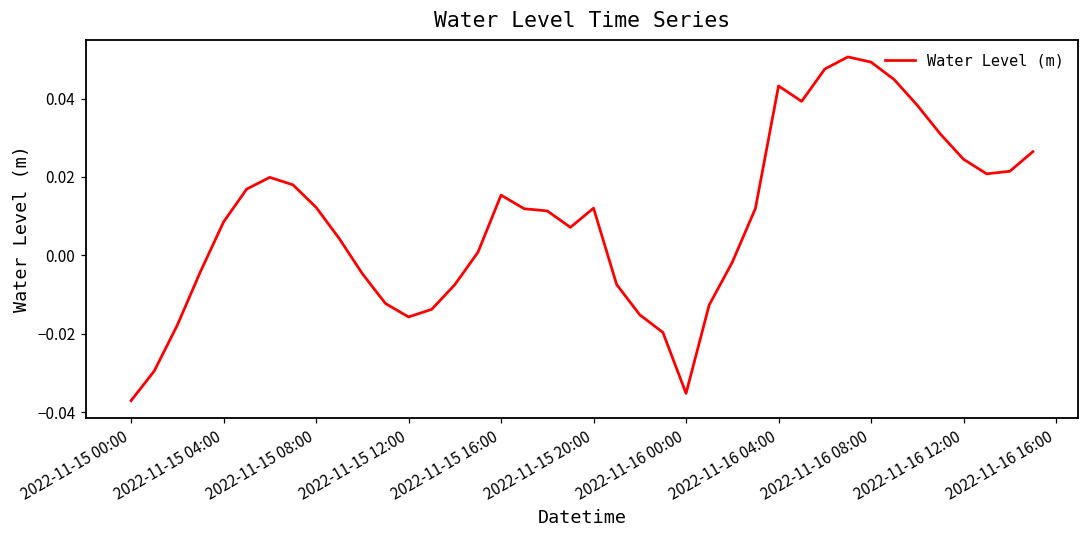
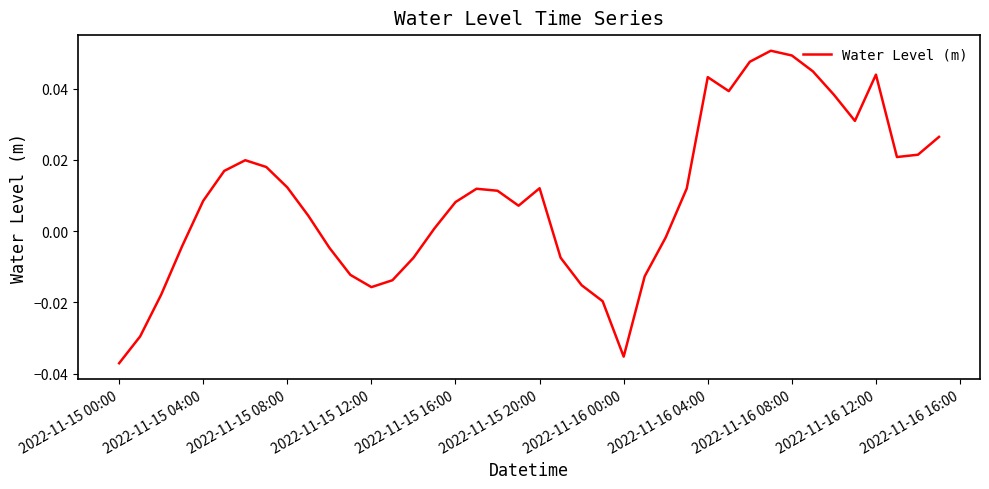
2022-11-15 16:00: 0.015 -> 0.008
2022-11-16 12:00: 0.024 -> 0.044
